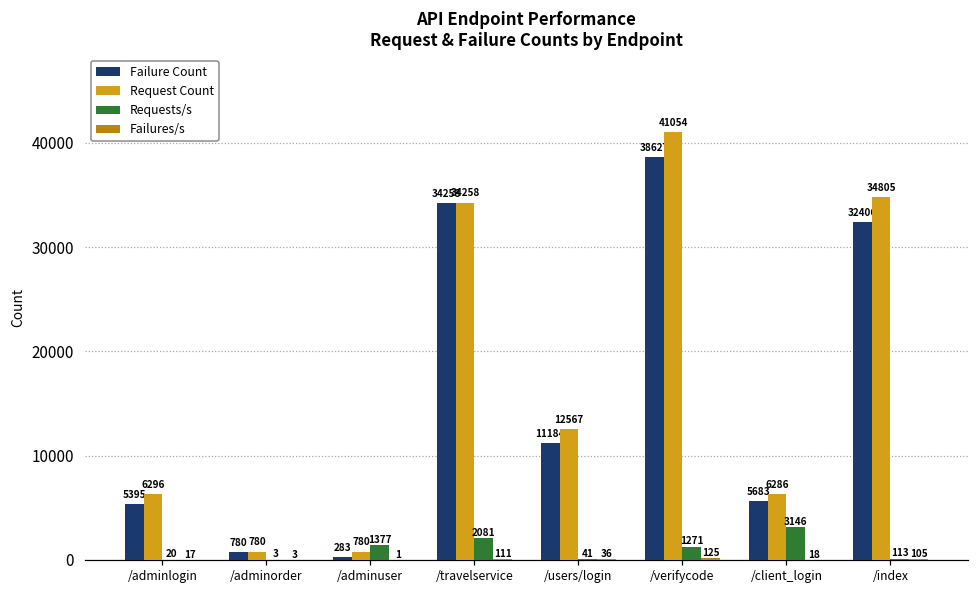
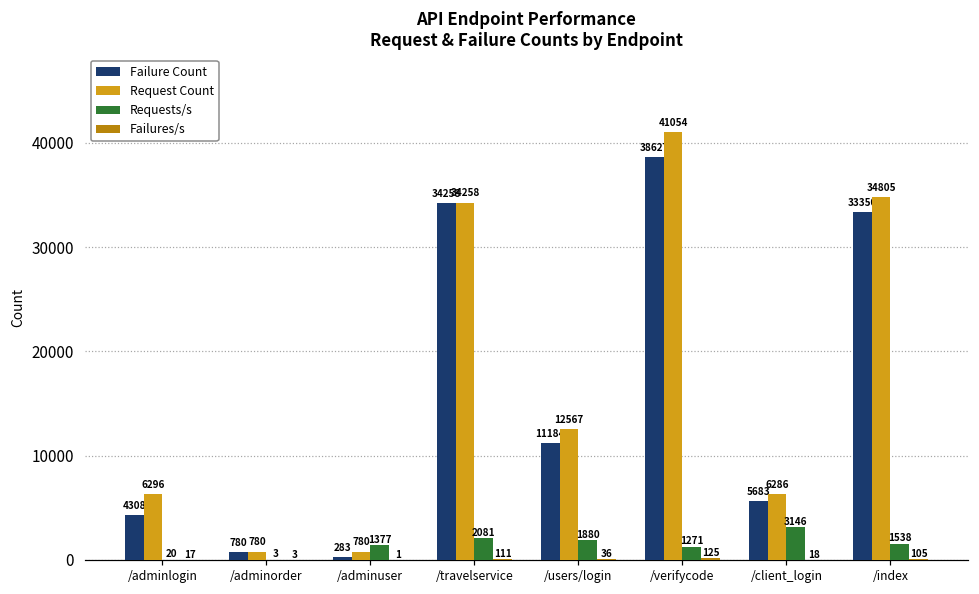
Failure Count, /adminlogin: 5395 -> 4308
Requests/s, /users/login: 41 -> 1880
Failure Count, /index: 32406 -> 33350
Requests/s, /index: 113 -> 1538
